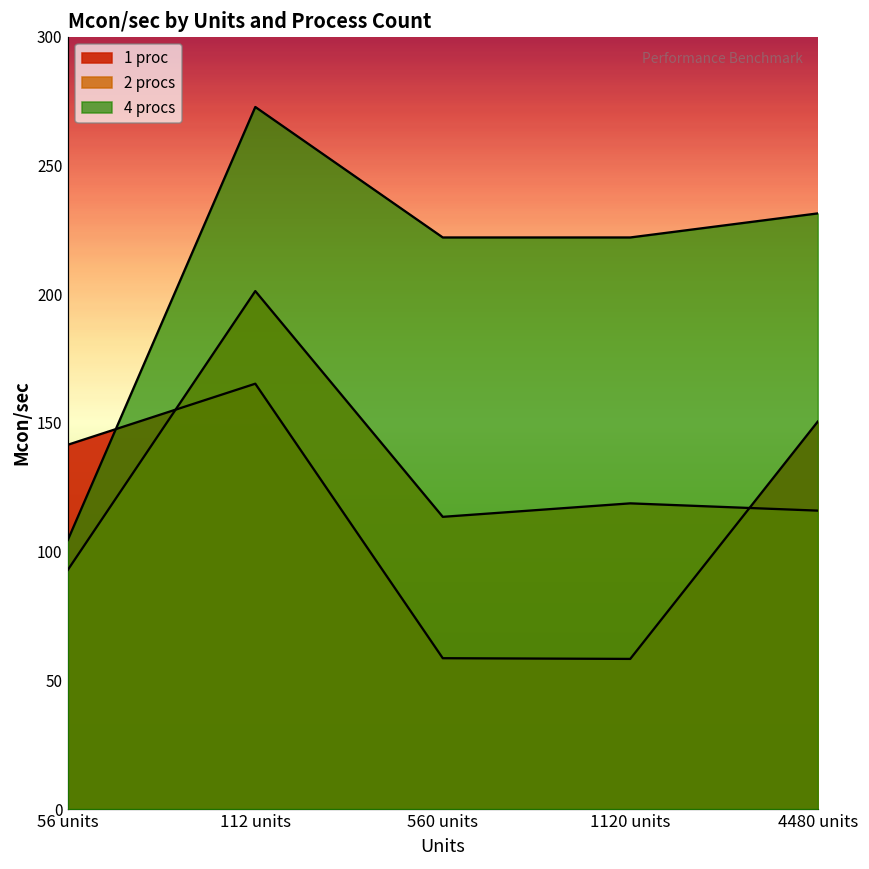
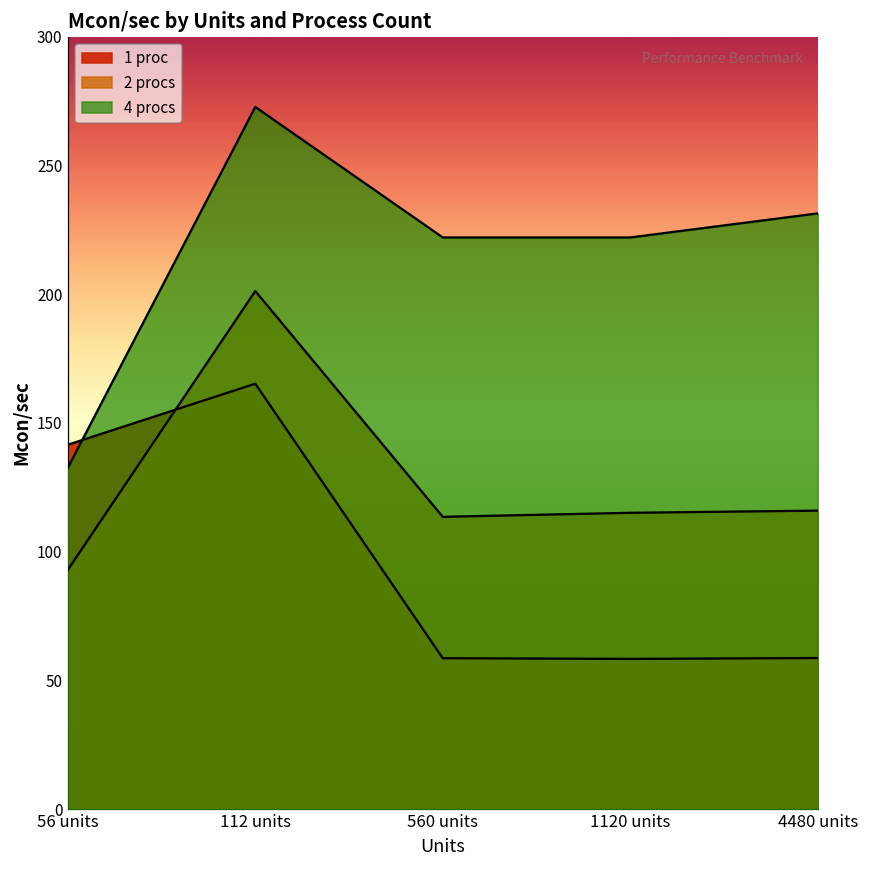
4 procs, 56 units: 105 -> 133
2 procs, 1120 units: 119 -> 115
1 proc, 4480 units: 150 -> 59
